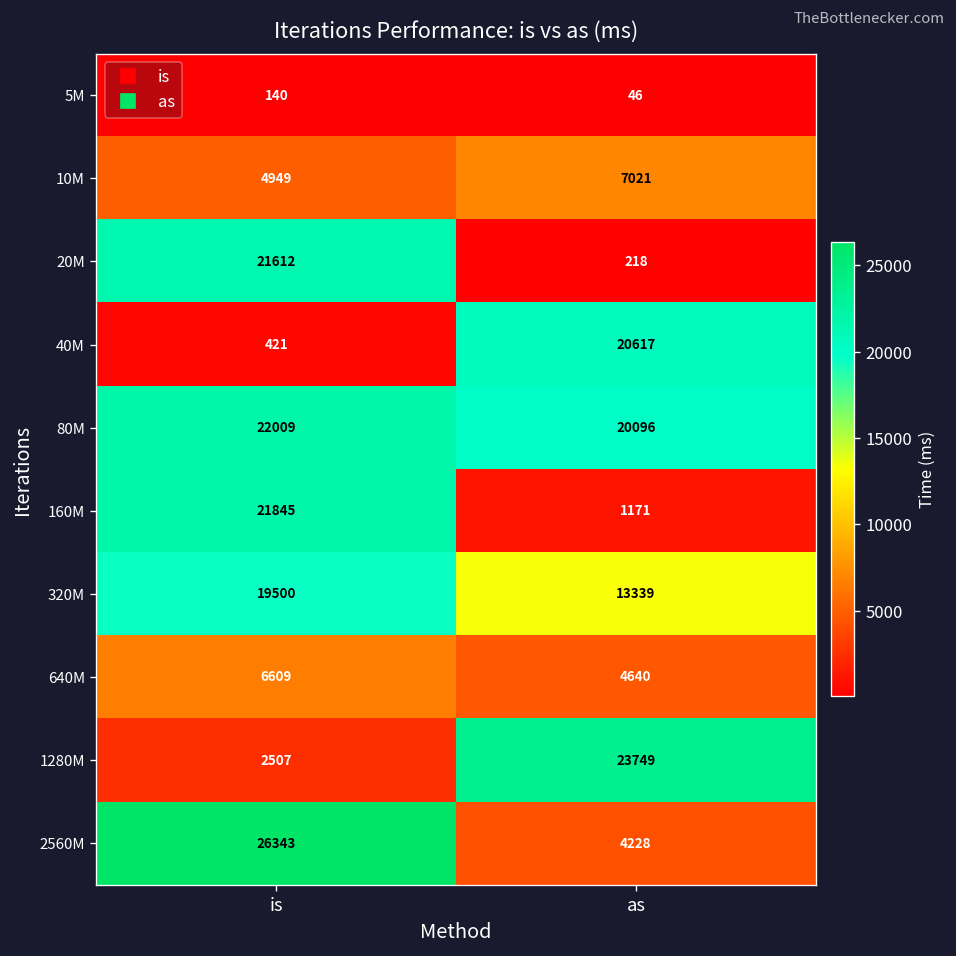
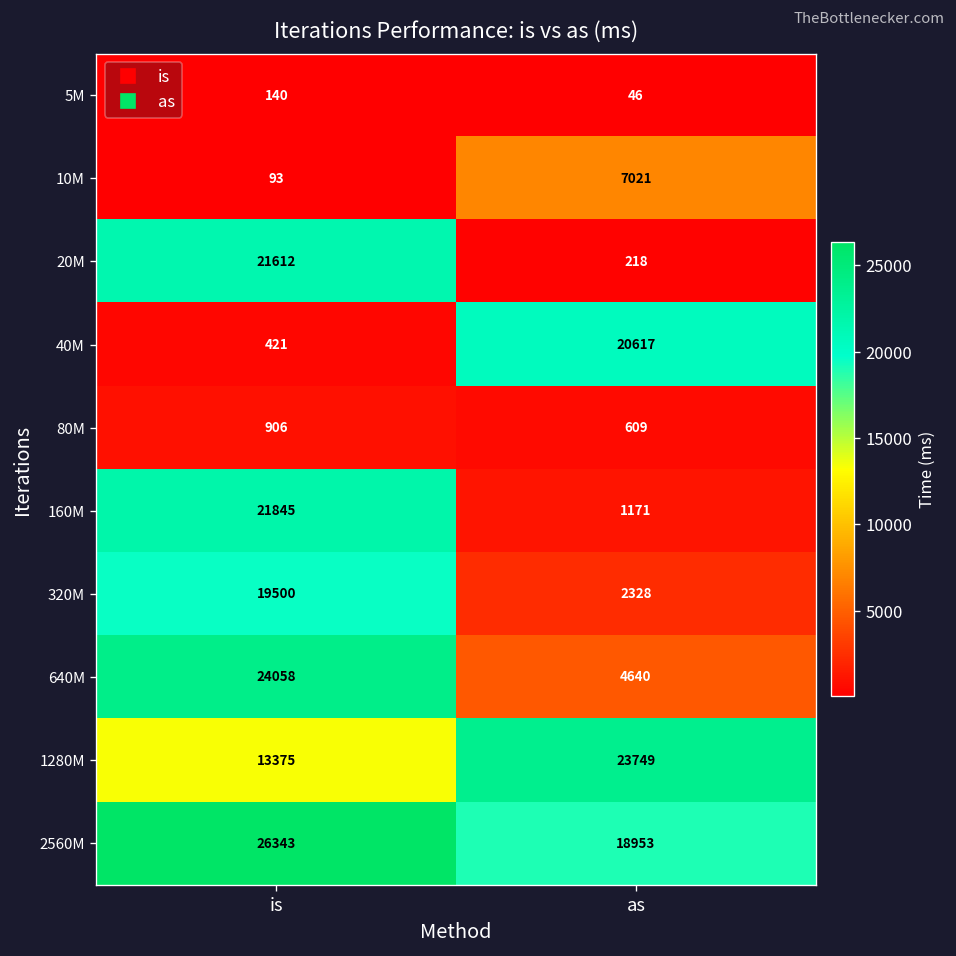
10M, is: 4949 -> 93
80M, is: 22009 -> 906
80M, as: 20096 -> 609
320M, as: 13339 -> 2328
640M, is: 6609 -> 24058
1280M, is: 2507 -> 13375
2560M, as: 4228 -> 18953
